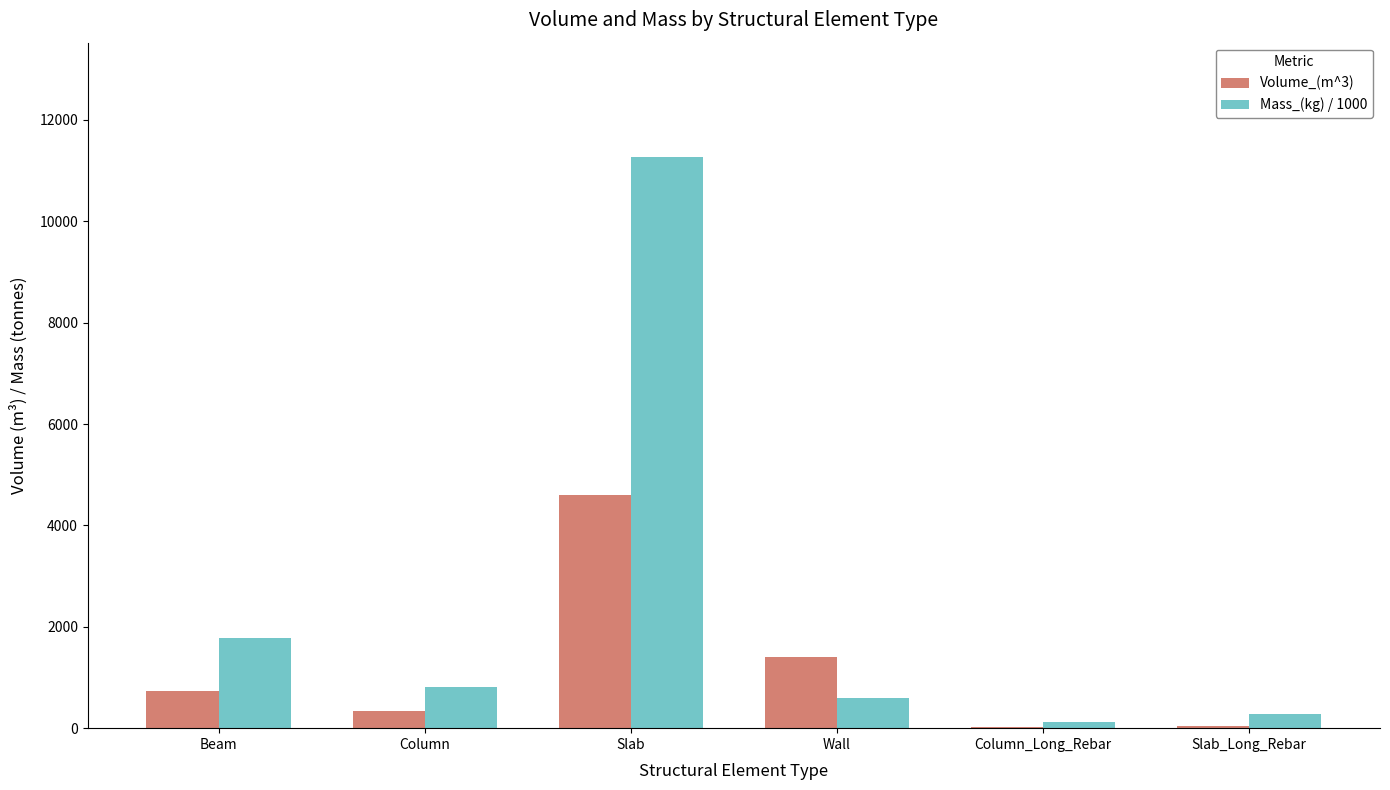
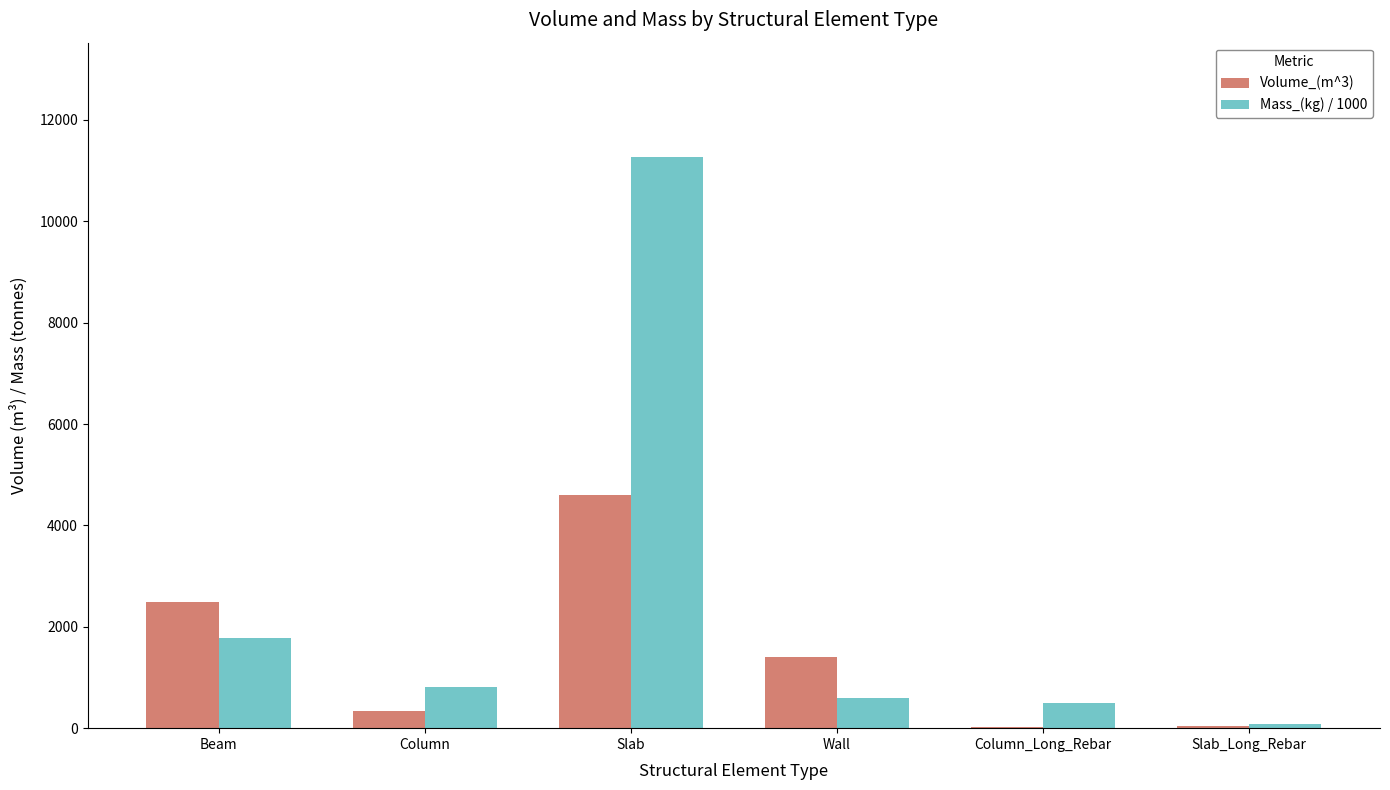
Volume_(m^3), Beam: 700 -> 2500
Mass_(kg) / 1000, Column_Long_Rebar: 100 -> 500
Mass_(kg) / 1000, Slab_Long_Rebar: 300 -> 100
